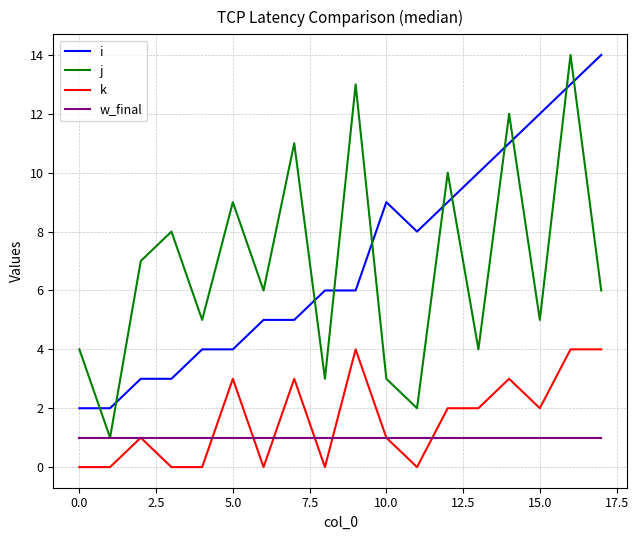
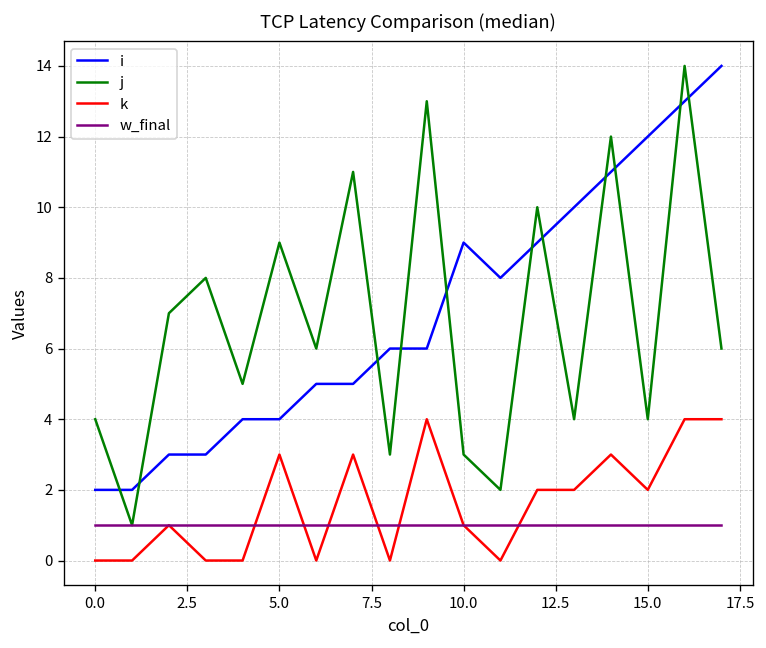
j, 15.0: 5 -> 4
